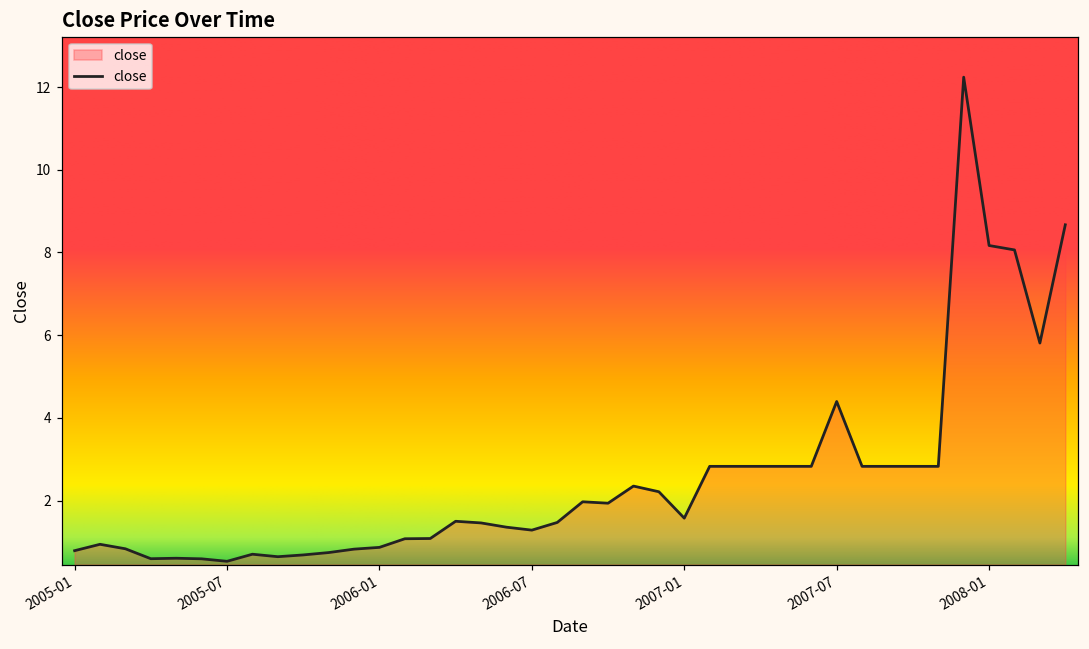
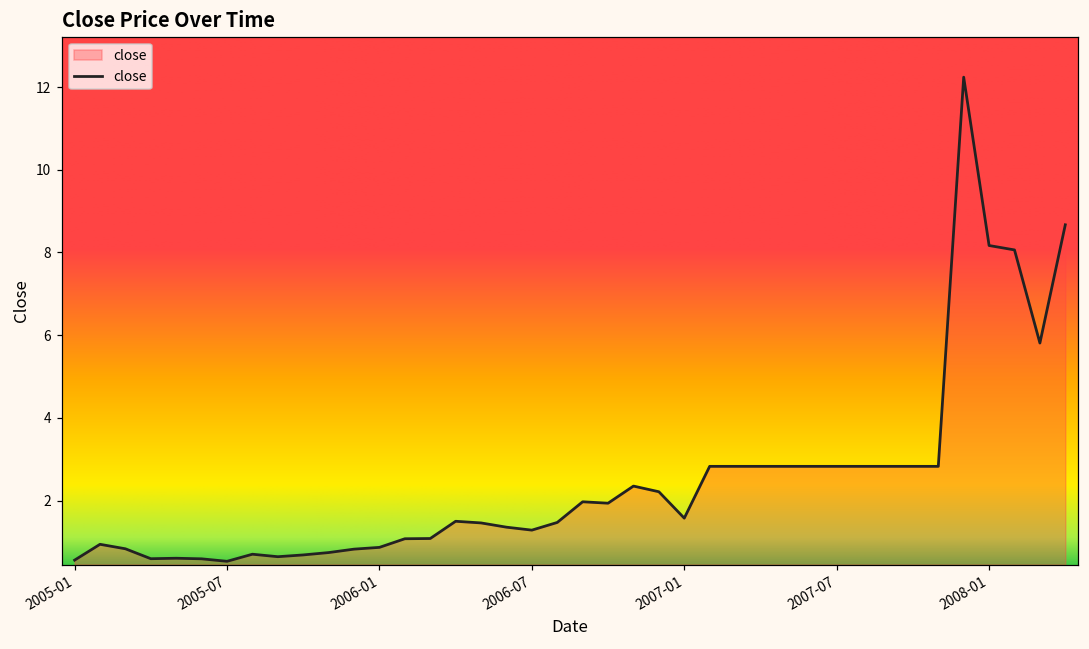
2005-01: 0.8 -> 0.6
2007-07: 4.4 -> 2.8
